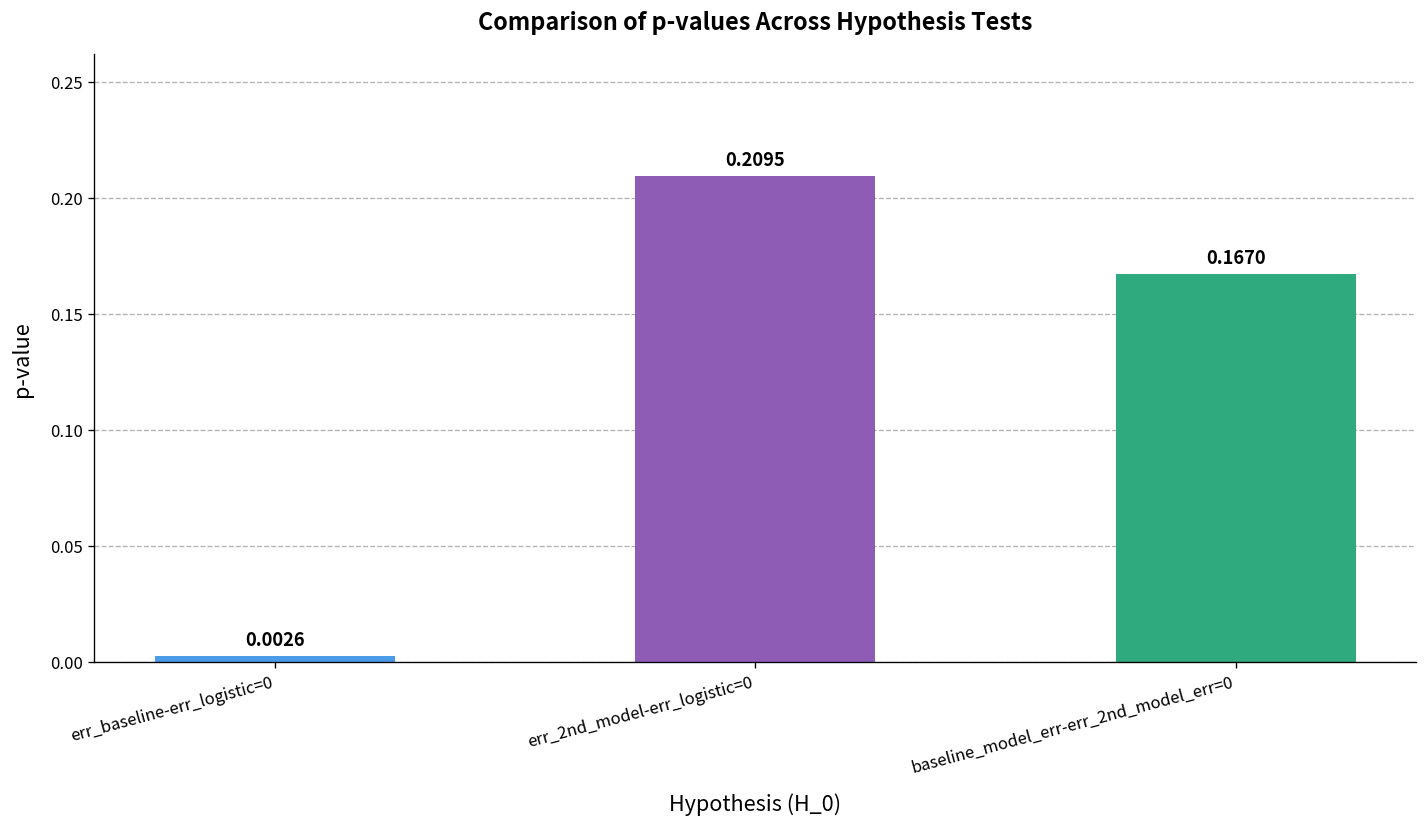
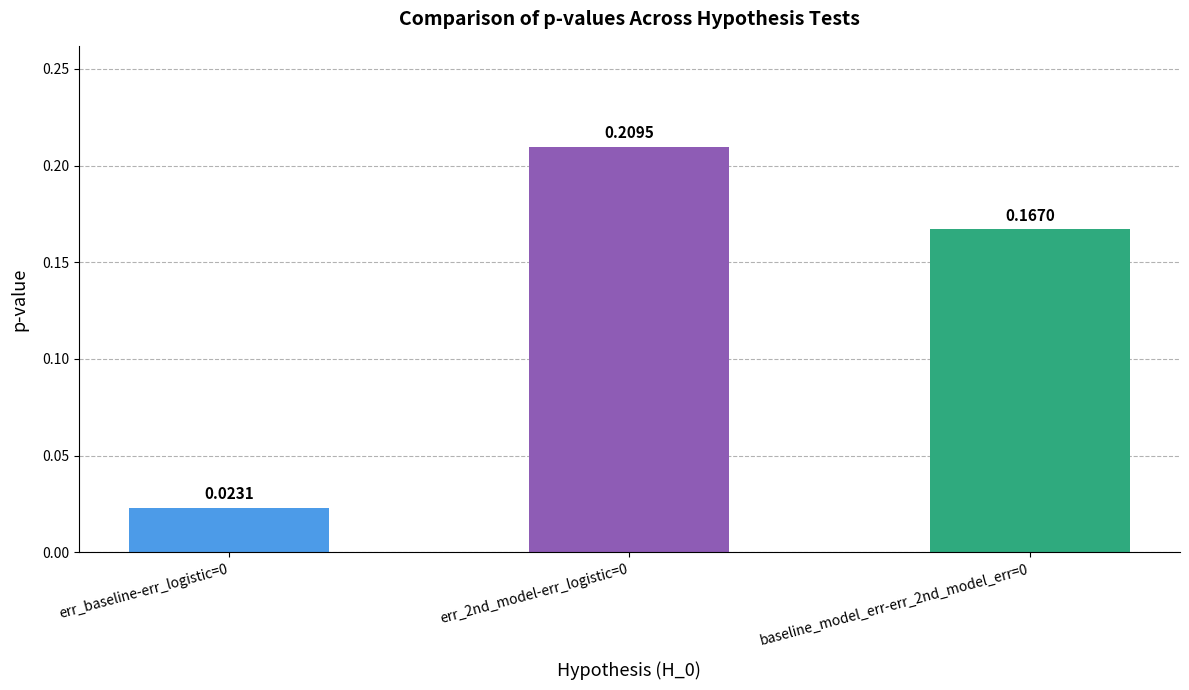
err_baseline-err_logistic=0: 0.0026 -> 0.0231
